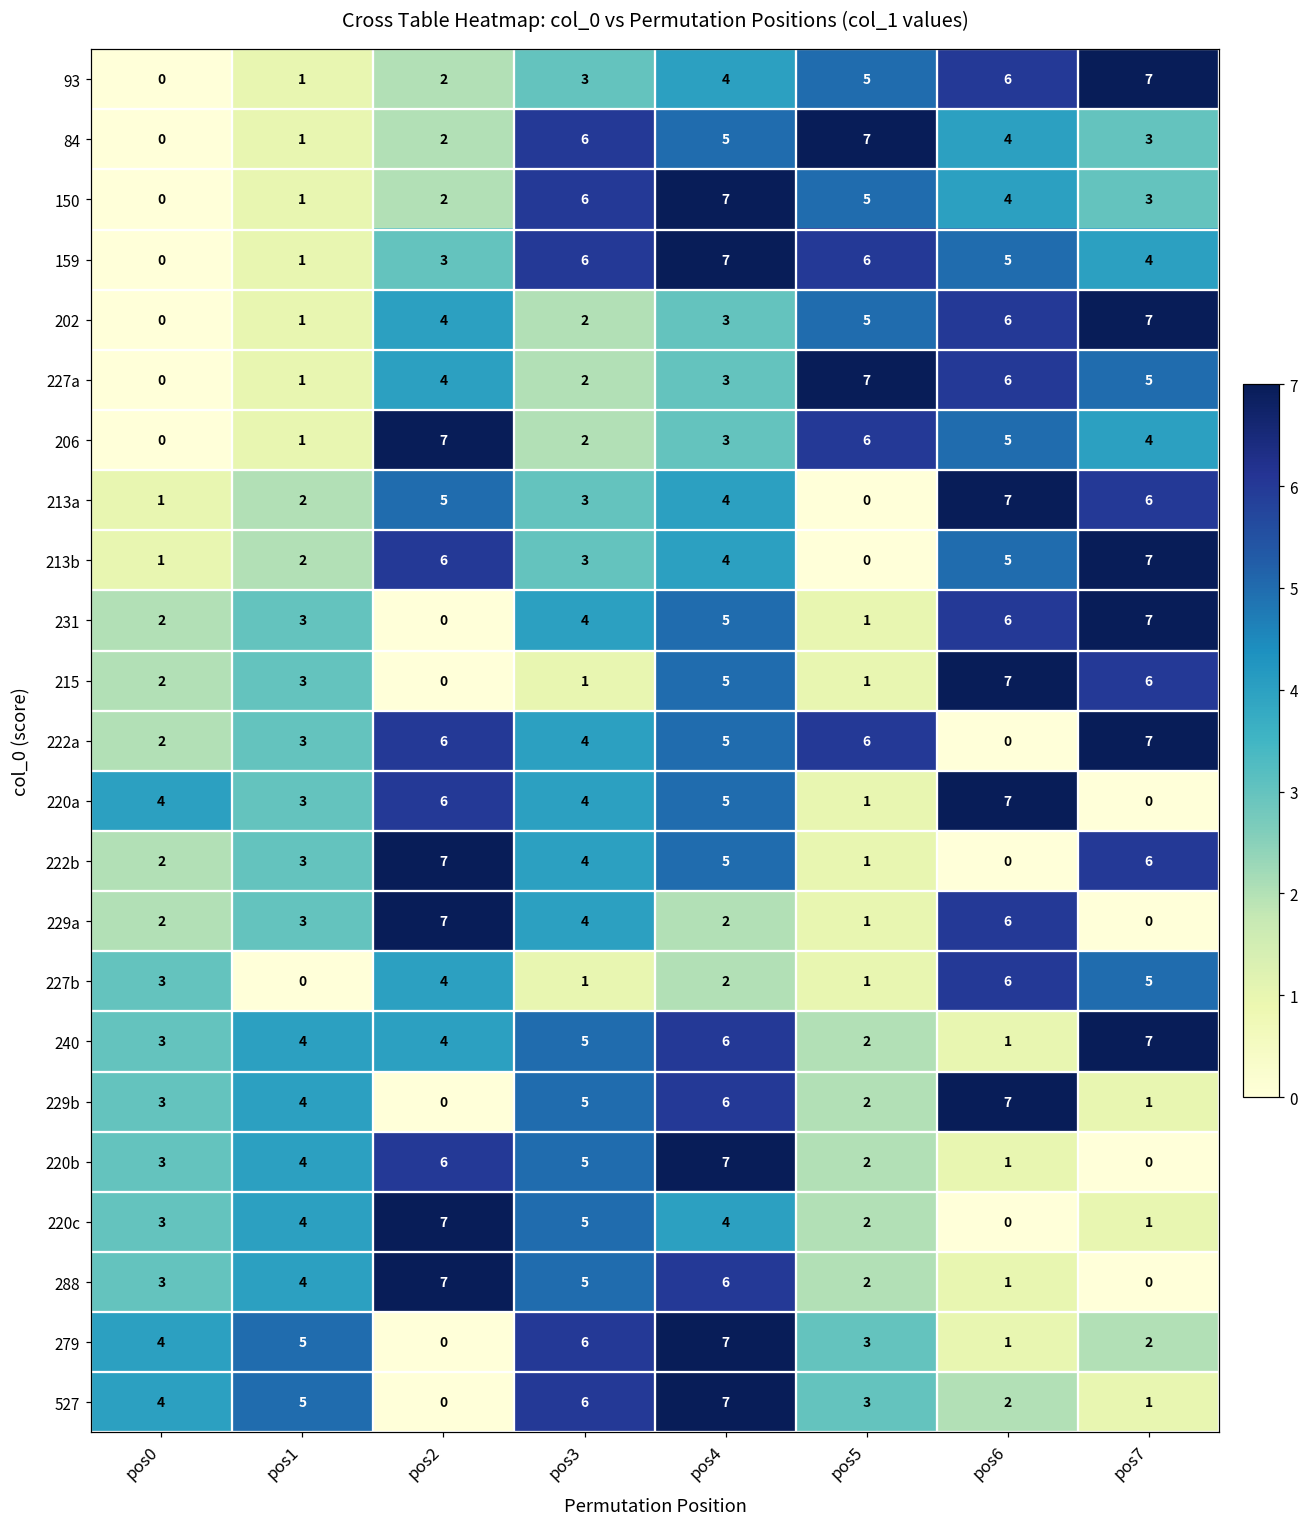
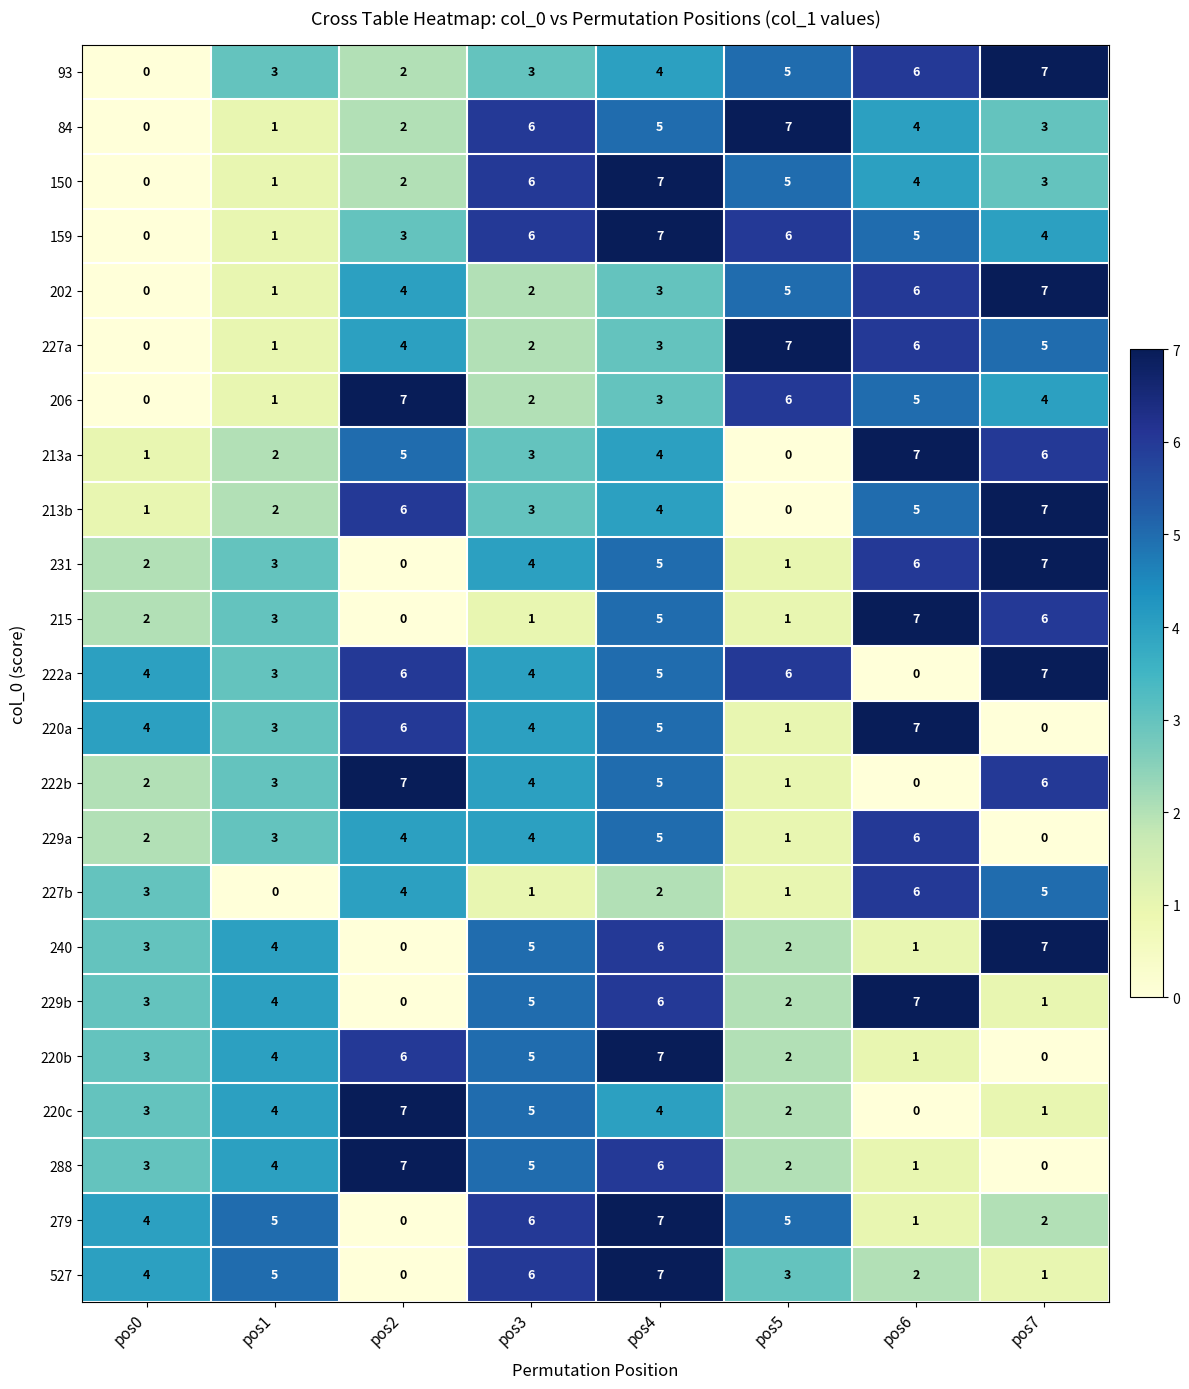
93, pos1: 1 -> 3
222a, pos0: 2 -> 4
229a, pos2: 7 -> 4
229a, pos4: 2 -> 5
240, pos2: 4 -> 0
279, pos5: 3 -> 5
